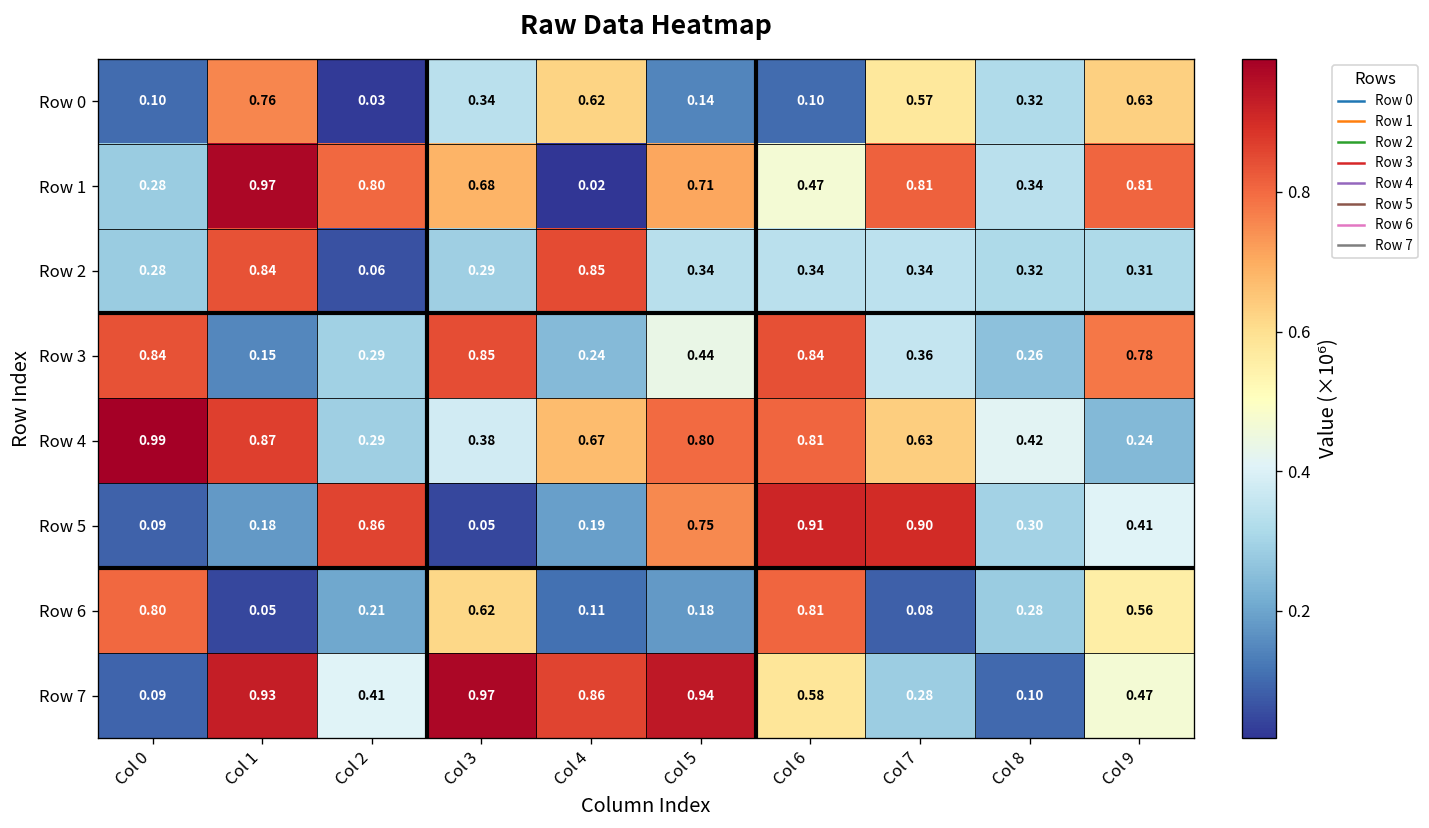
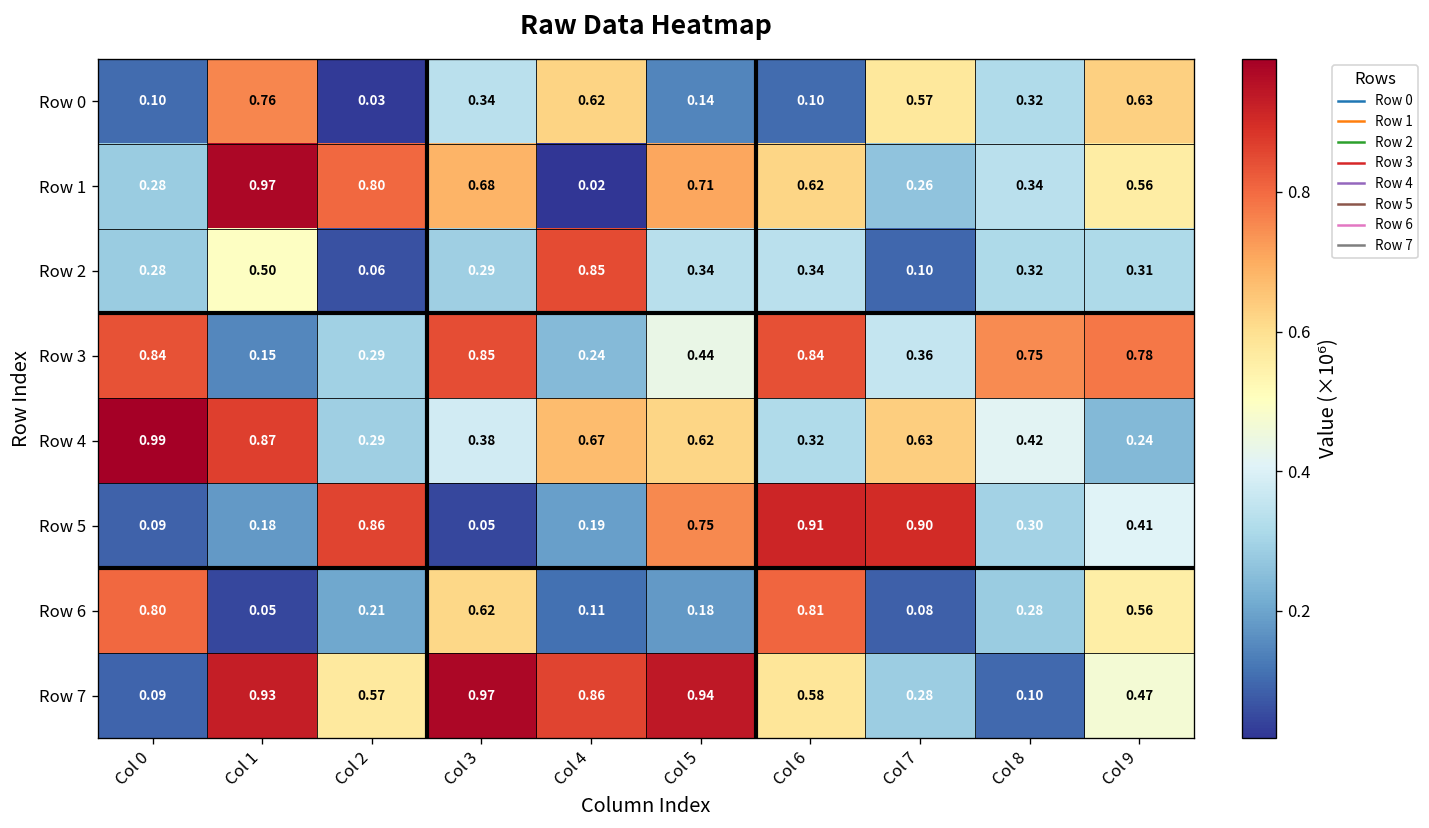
Row 1, Col 6: 0.47 -> 0.62
Row 1, Col 7: 0.81 -> 0.26
Row 1, Col 9: 0.81 -> 0.56
Row 2, Col 1: 0.84 -> 0.50
Row 2, Col 7: 0.34 -> 0.10
Row 3, Col 8: 0.26 -> 0.75
Row 4, Col 5: 0.80 -> 0.62
Row 4, Col 6: 0.81 -> 0.32
Row 7, Col 2: 0.41 -> 0.57
